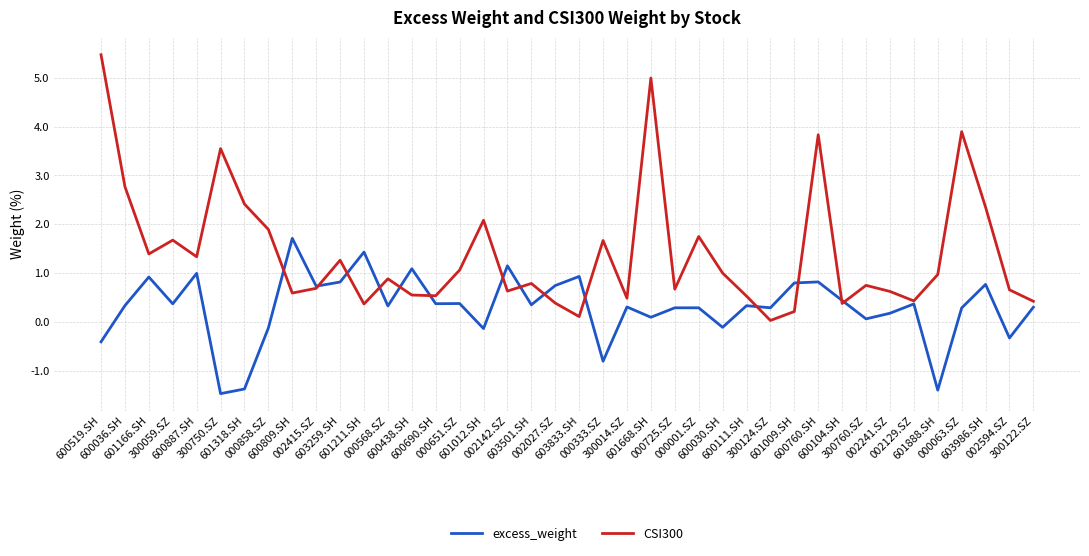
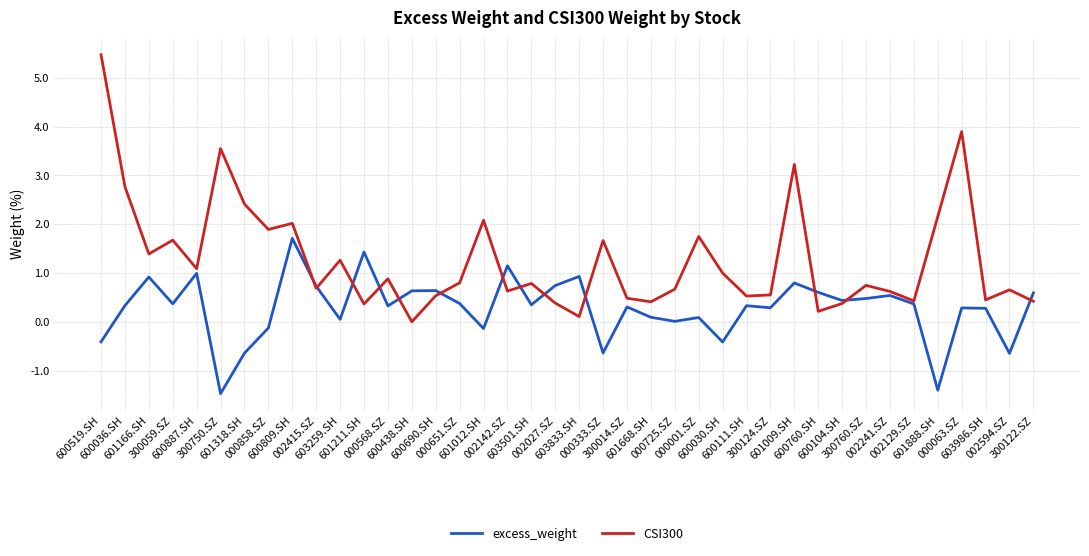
CSI300, 600887.SH: 1.3 -> 1.1
excess_weight, 601318.SH: -1.4 -> -0.6
CSI300, 600809.SH: 0.6 -> 2.0
excess_weight, 603259.SH: 0.8 -> 0.1
excess_weight, 600438.SH: 1.1 -> 0.6
CSI300, 600438.SH: 0.6 -> 0.0
excess_weight, 600690.SH: 0.4 -> 0.6
CSI300, 000651.SZ: 1.1 -> 0.8
excess_weight, 000333.SZ: -0.8 -> -0.6
CSI300, 601668.SH: 5.0 -> 0.4
excess_weight, 000725.SZ: 0.3 -> 0.0
excess_weight, 000001.SZ: 0.3 -> 0.1
excess_weight, 600030.SH: -0.1 -> -0.4
CSI300, 300124.SZ: 0.0 -> 0.6
CSI300, 601009.SH: 0.2 -> 3.2
excess_weight, 600760.SH: 0.8 -> 0.6
CSI300, 600760.SH: 3.8 -> 0.2
excess_weight, 300760.SZ: 0.1 -> 0.5
excess_weight, 002241.SZ: 0.2 -> 0.5
CSI300, 601888.SH: 1.0 -> 2.2
excess_weight, 603986.SH: 0.8 -> 0.3
CSI300, 603986.SH: 2.4 -> 0.5
excess_weight, 002594.SZ: -0.3 -> -0.6
excess_weight, 300122.SZ: 0.3 -> 0.6
